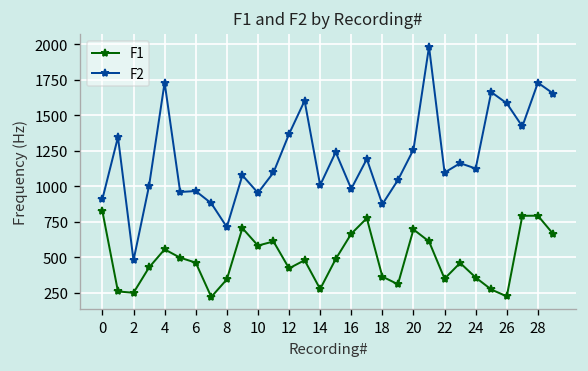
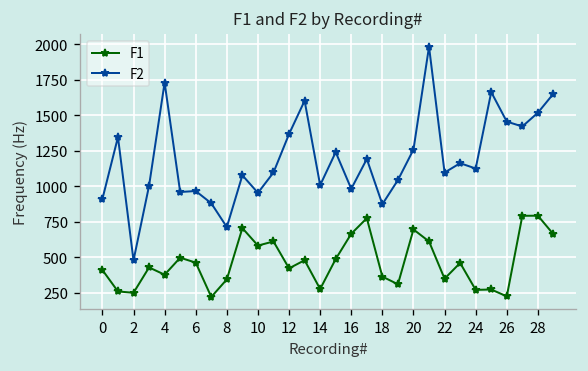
F1, 0: 820 -> 410
F1, 4: 560 -> 380
F1, 24: 360 -> 270
F2, 26: 1590 -> 1460
F2, 28: 1730 -> 1520
